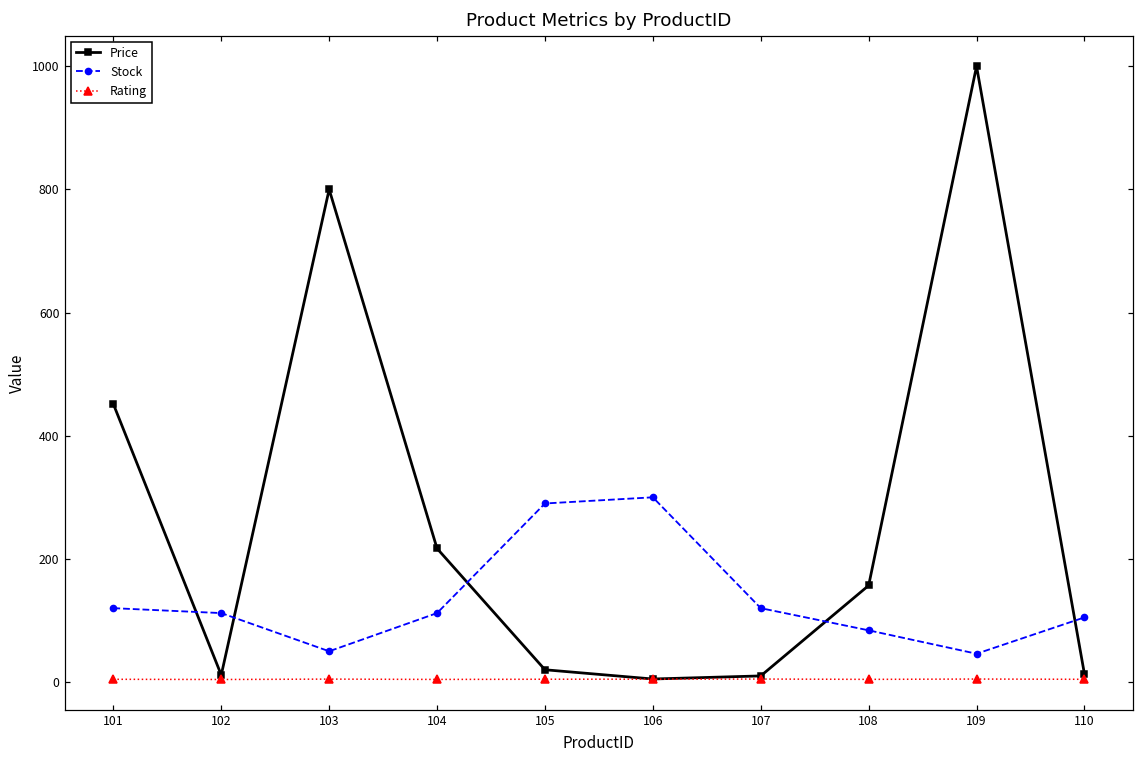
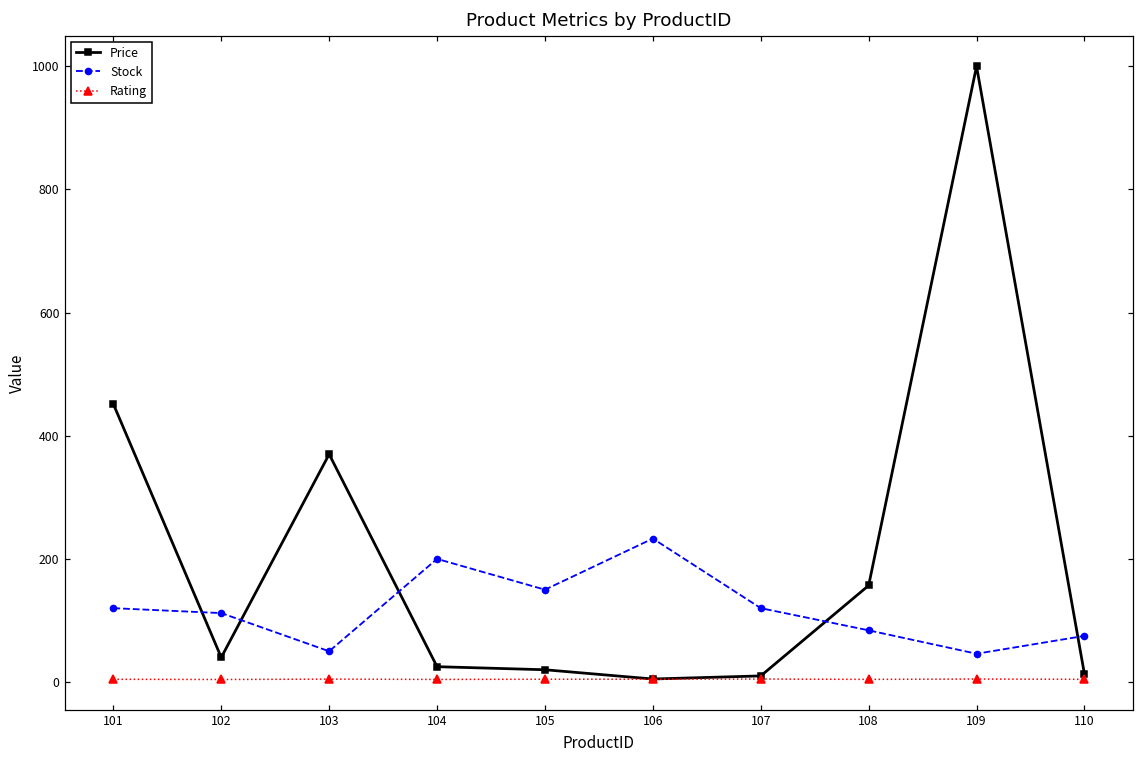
Price, 102: 10 -> 40
Price, 103: 800 -> 370
Price, 104: 220 -> 20
Stock, 104: 110 -> 200
Stock, 105: 290 -> 150
Stock, 106: 300 -> 230
Stock, 110: 110 -> 80
